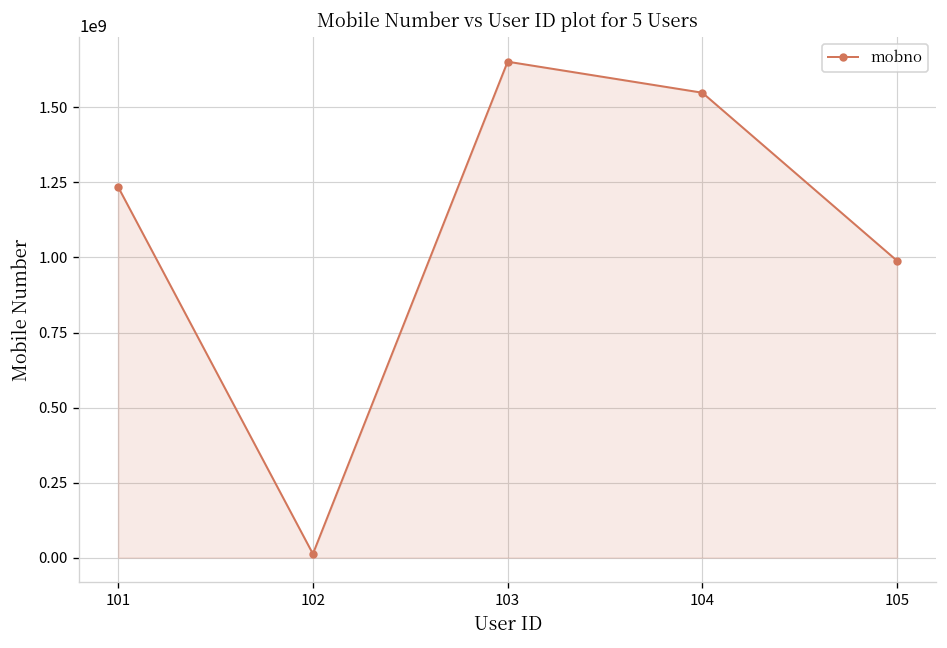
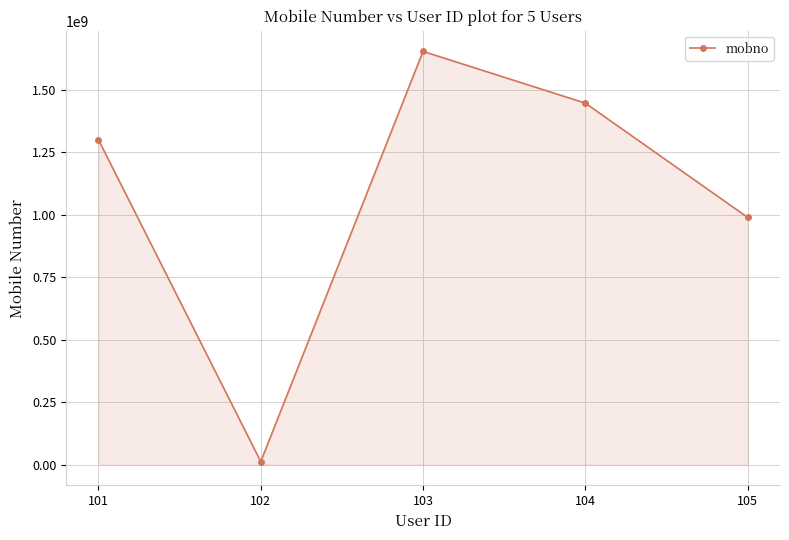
101: 1230000000 -> 1300000000
104: 1550000000 -> 1450000000
